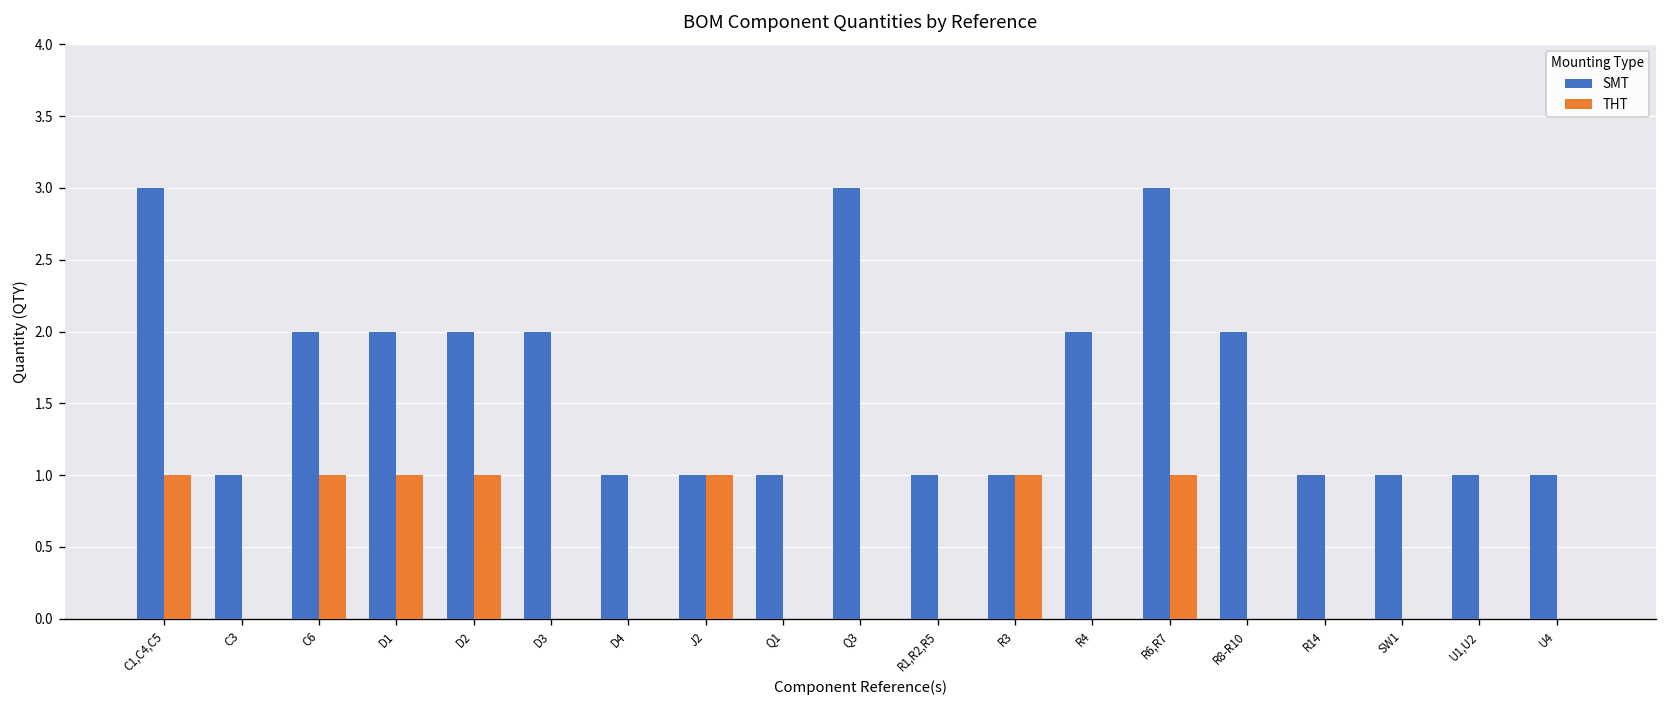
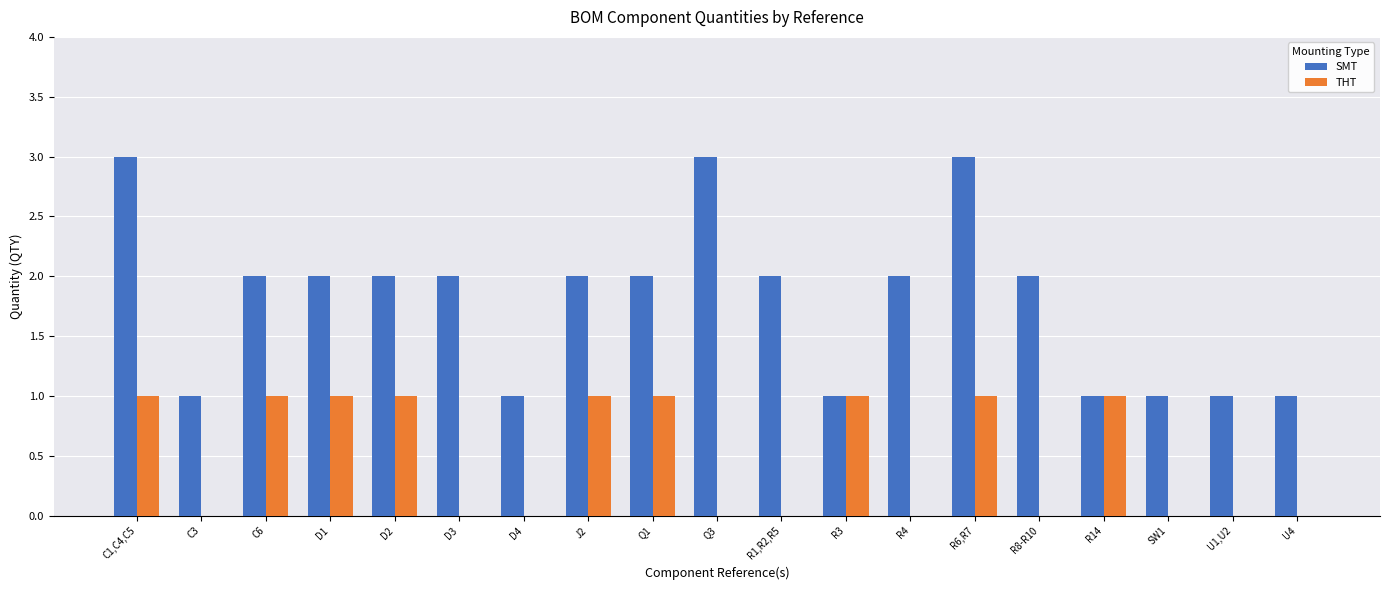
SMT, J2: 1 -> 2
SMT, Q1: 1 -> 2
THT, Q1: 0 -> 1
SMT, R1,R2,R5: 1 -> 2
THT, R14: 0 -> 1
